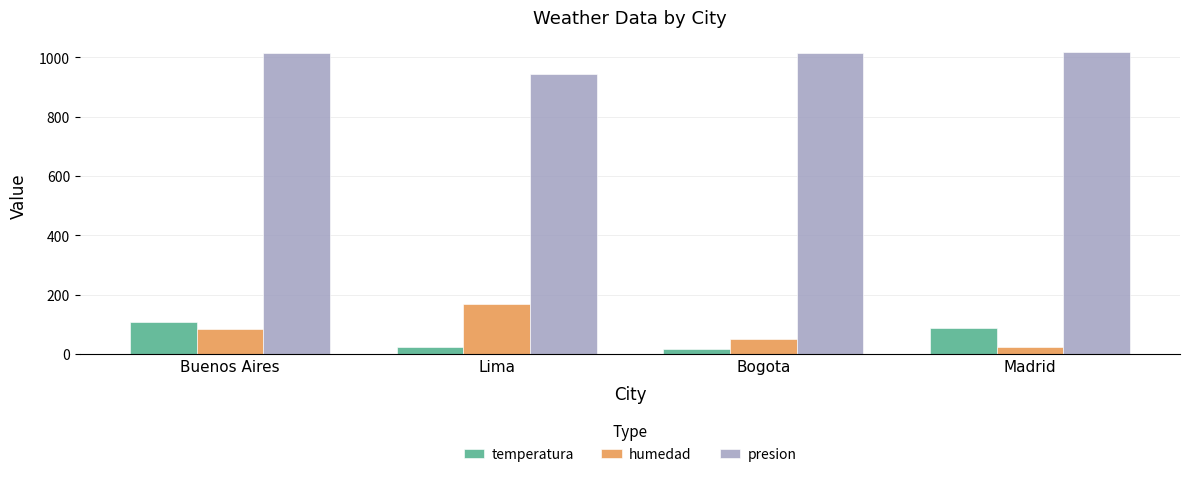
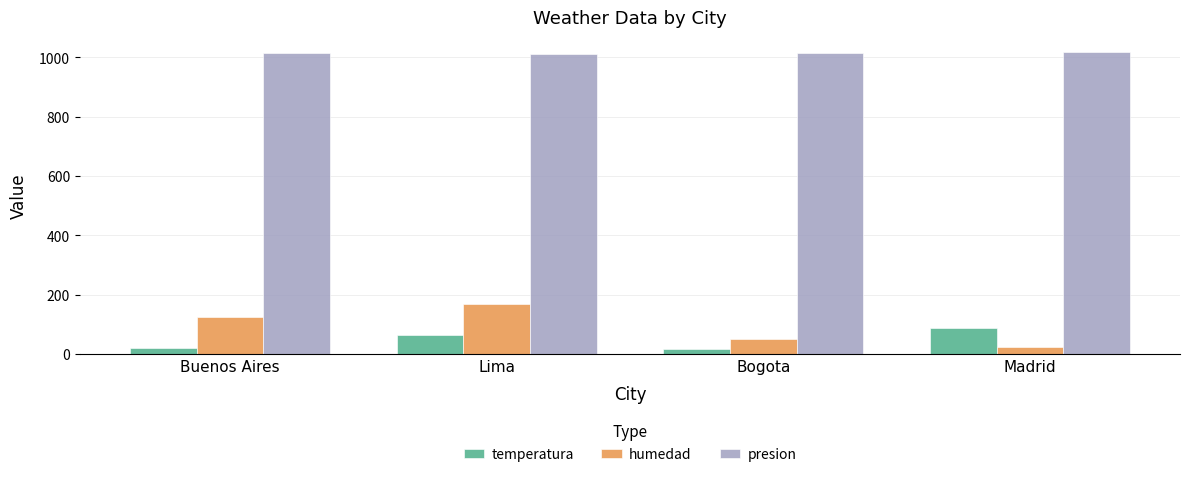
temperatura, Buenos Aires: 110 -> 20
humedad, Buenos Aires: 80 -> 120
temperatura, Lima: 20 -> 60
presion, Lima: 950 -> 1010
